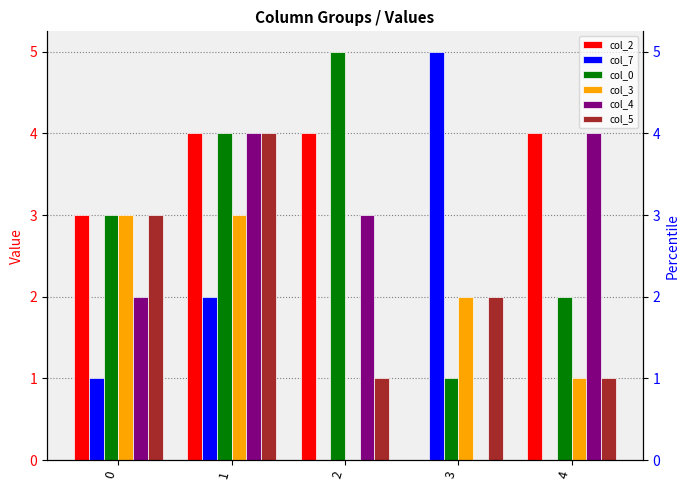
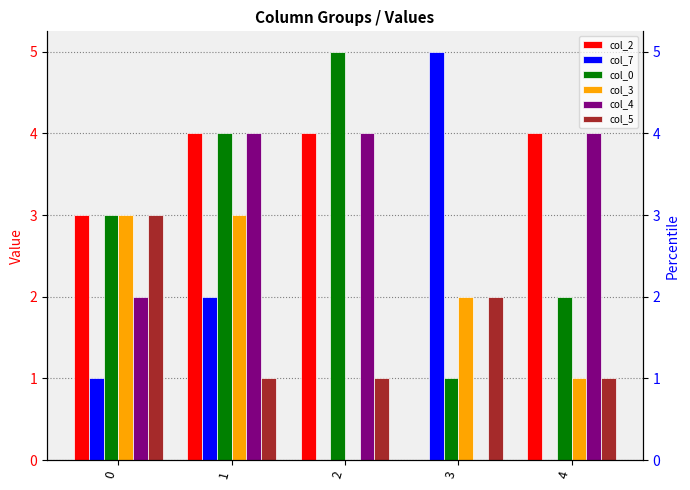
col_5, 1: 4 -> 1
col_4, 2: 3 -> 4
